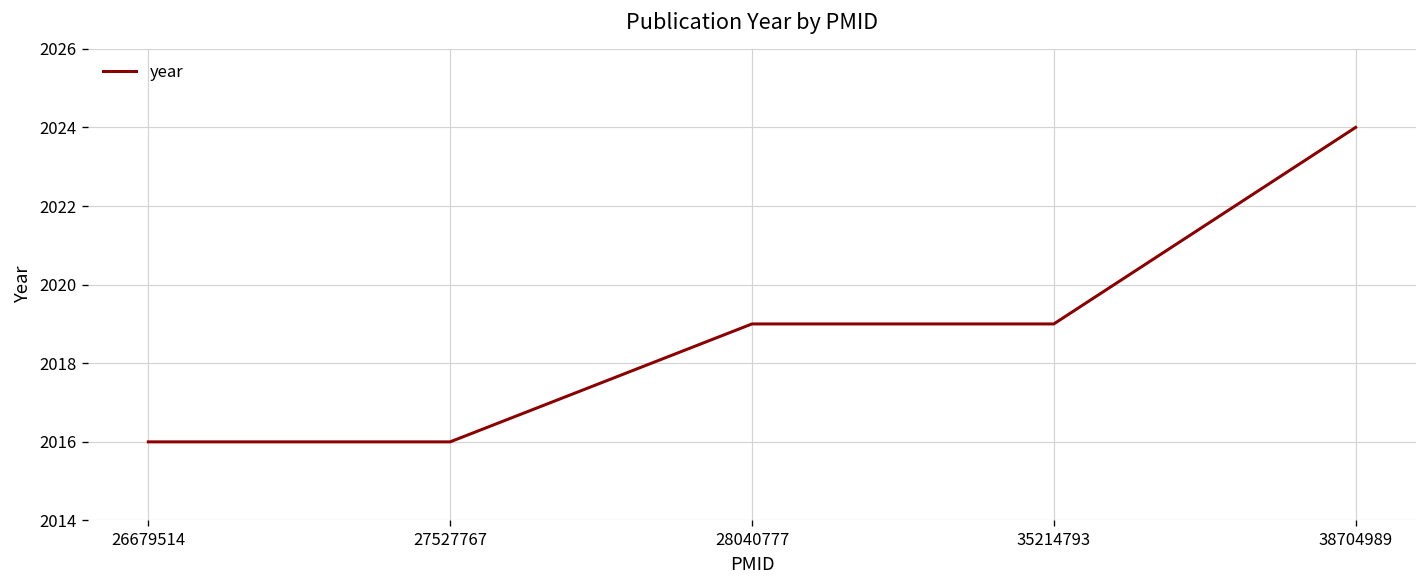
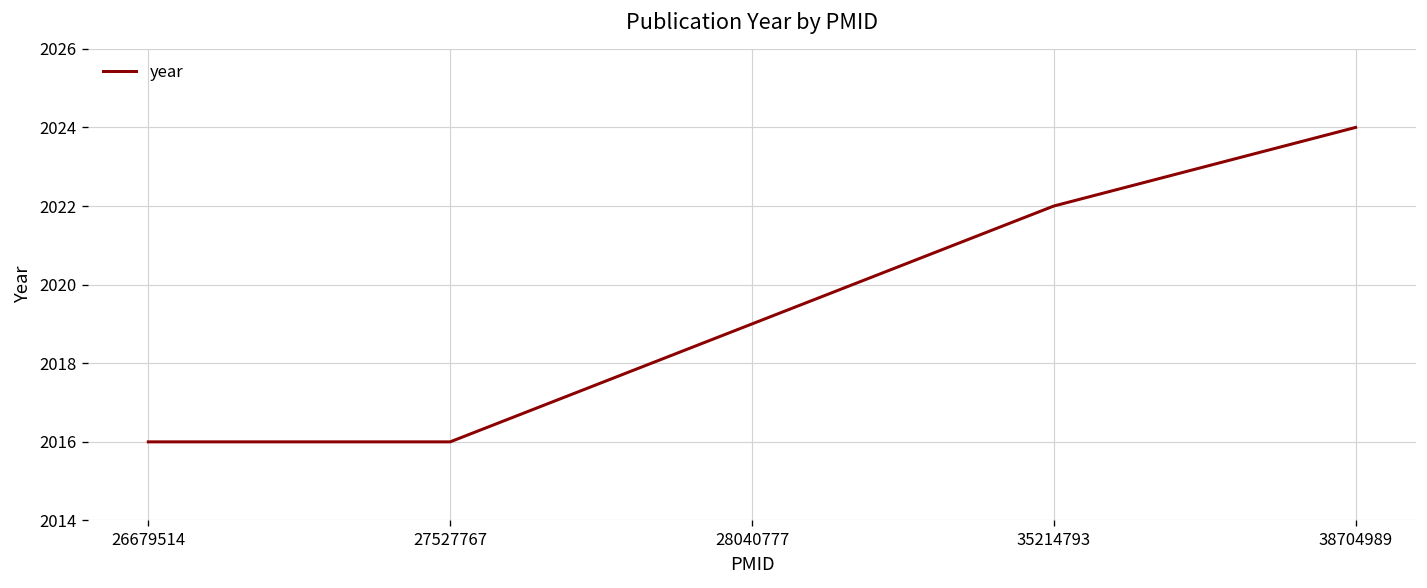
35214793: 2019 -> 2022
